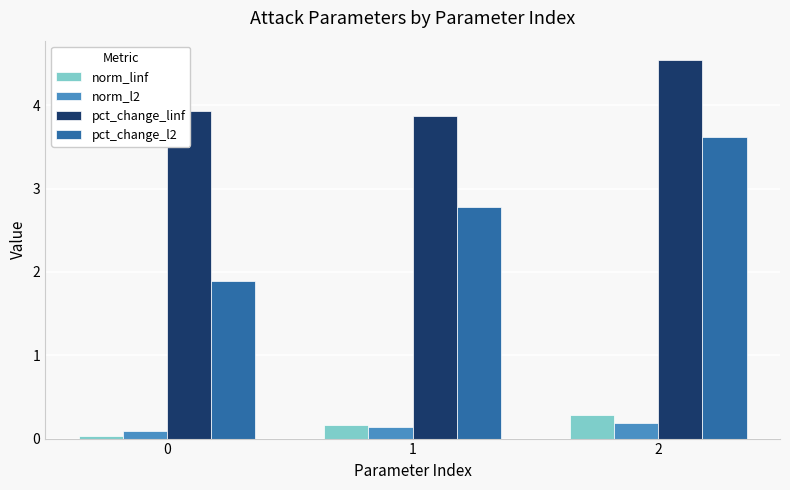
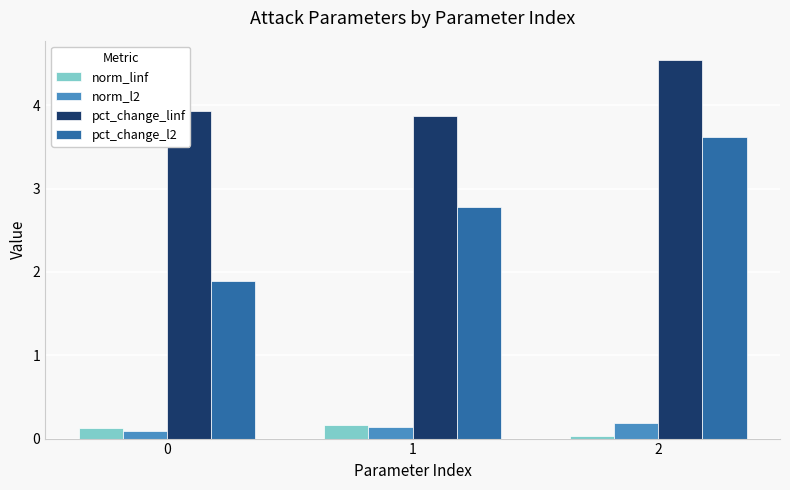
norm_linf, 0: 0.0 -> 0.1
norm_linf, 2: 0.3 -> 0.0
